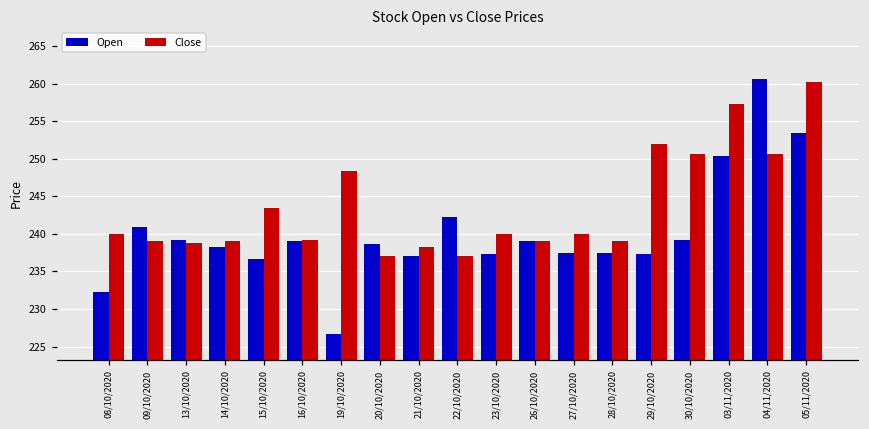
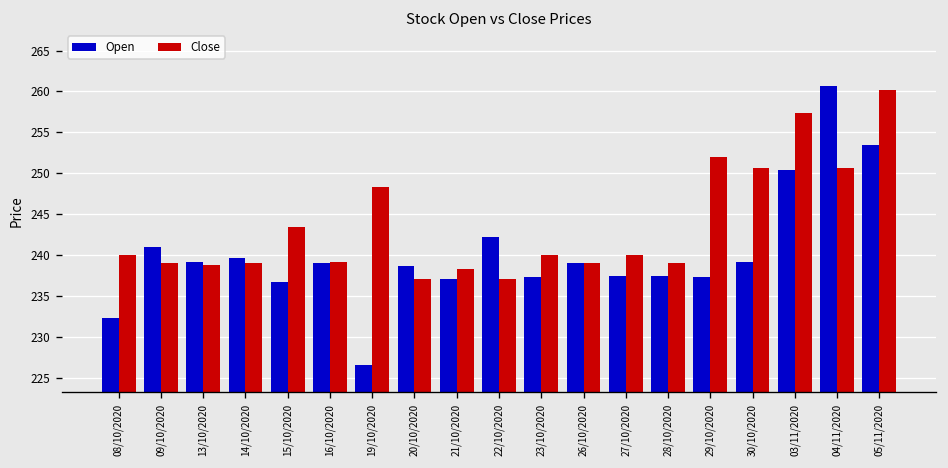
Open, 14/10/2020: 238 -> 240
